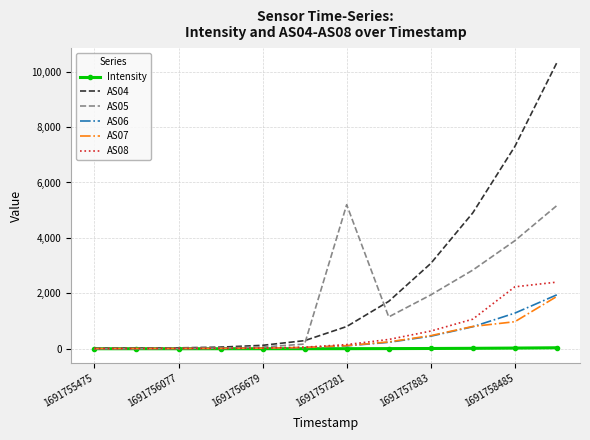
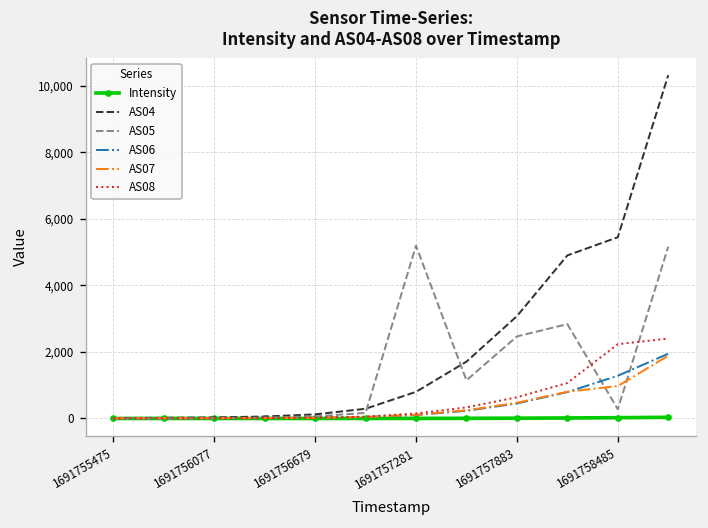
AS05, 1691757883: 1,900 -> 2,500
AS04, 1691758485: 7,300 -> 5,500
AS05, 1691758485: 3,900 -> 300
